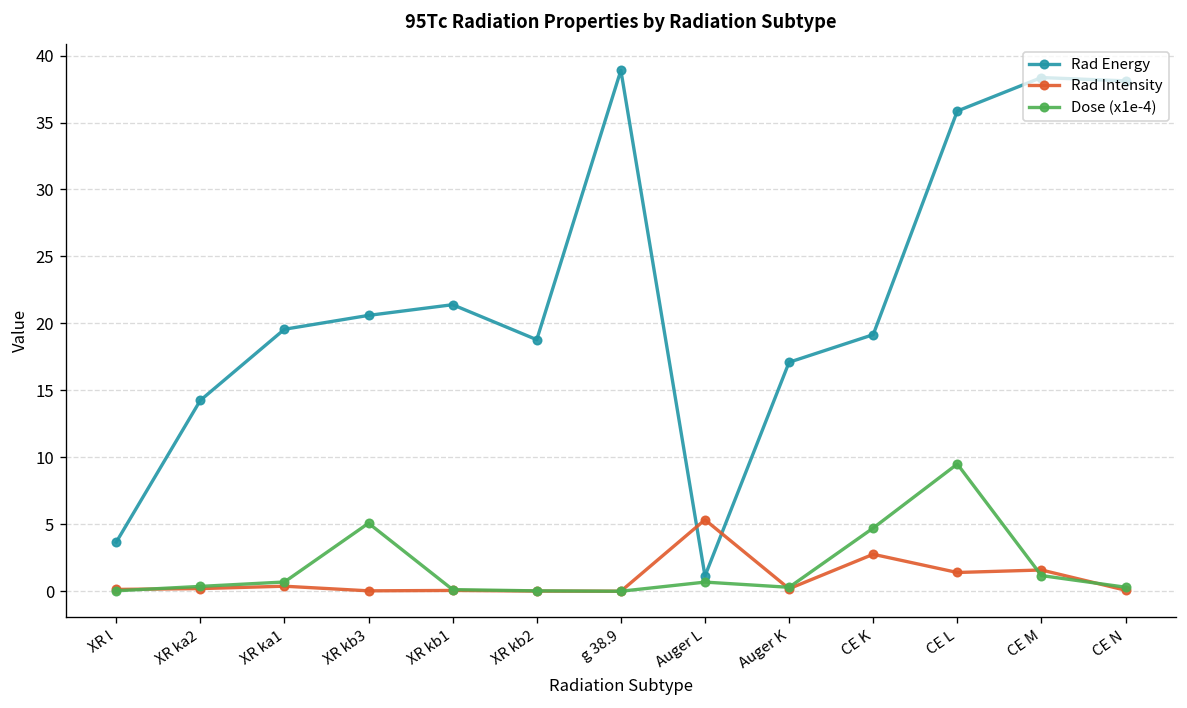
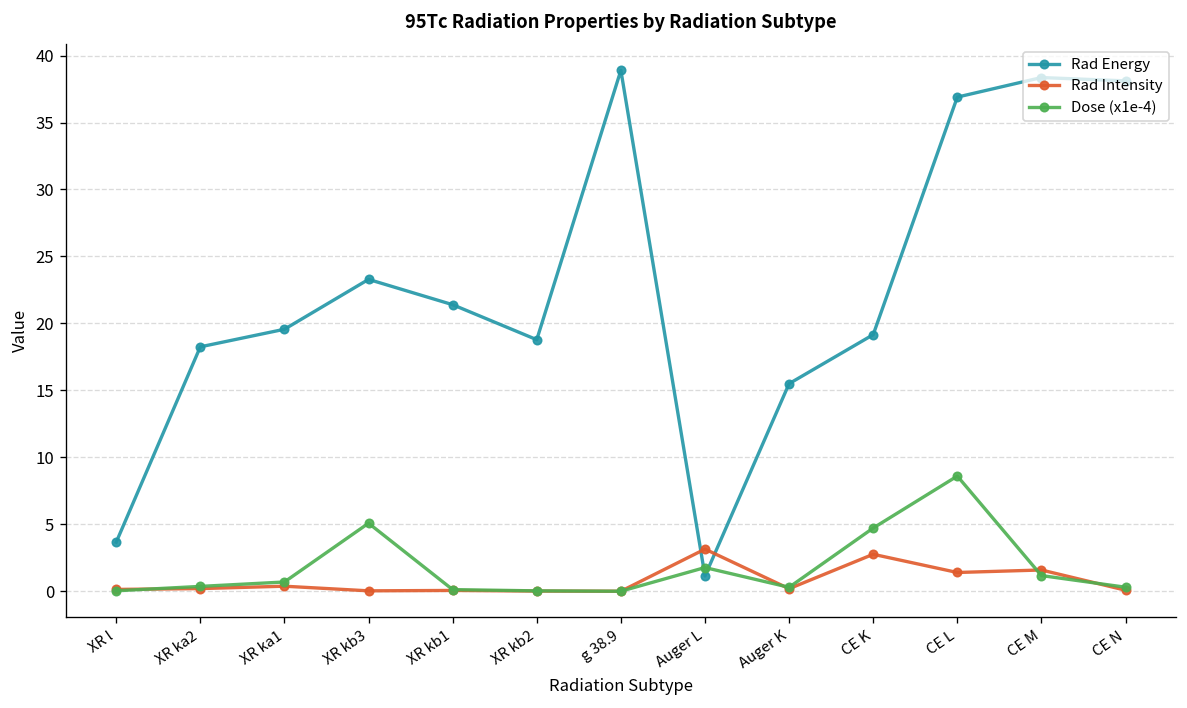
Rad Energy, XR ka2: 14.3 -> 18.3
Rad Energy, XR kb3: 20.6 -> 23.3
Rad Intensity, Auger L: 5.3 -> 3.1
Dose (x1e-4), Auger L: 0.7 -> 1.8
Rad Energy, Auger K: 17.1 -> 15.5
Rad Energy, CE L: 35.9 -> 36.9
Dose (x1e-4), CE L: 9.5 -> 8.6
